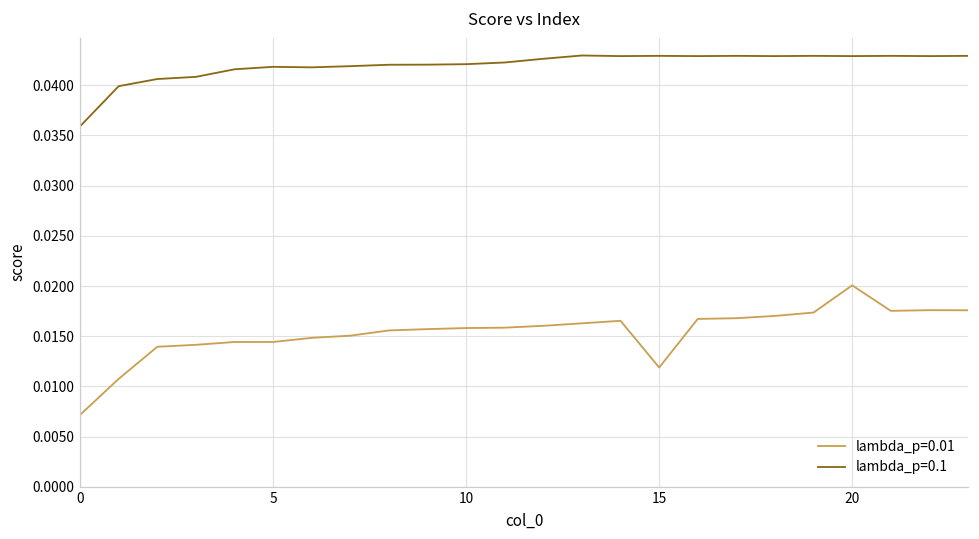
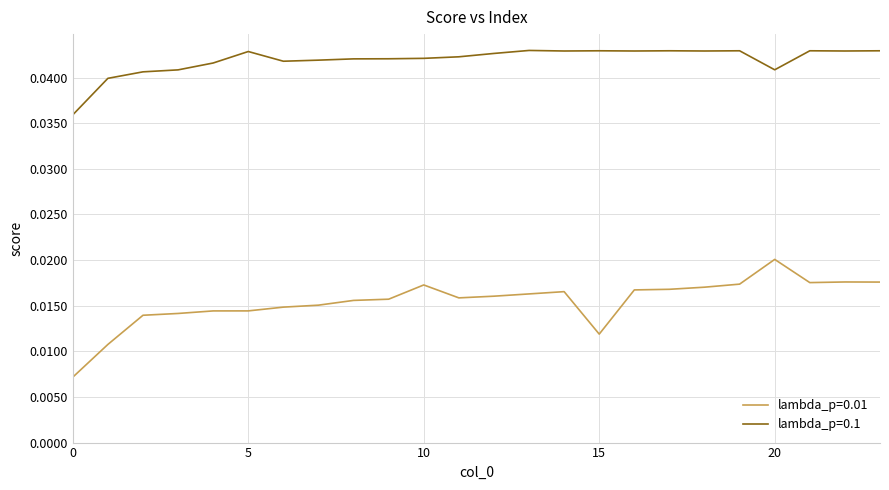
lambda_p=0.1, 5: 0.042 -> 0.043
lambda_p=0.01, 10: 0.016 -> 0.017
lambda_p=0.1, 20: 0.043 -> 0.041
